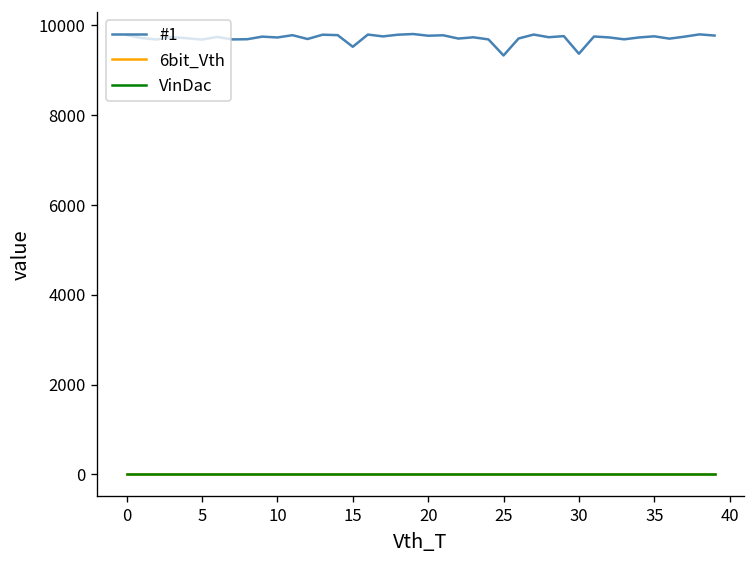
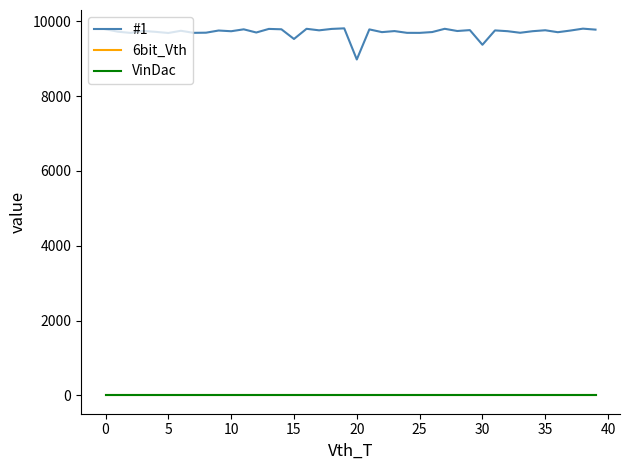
#1, 20: 9800 -> 9000
#1, 25: 9300 -> 9700
